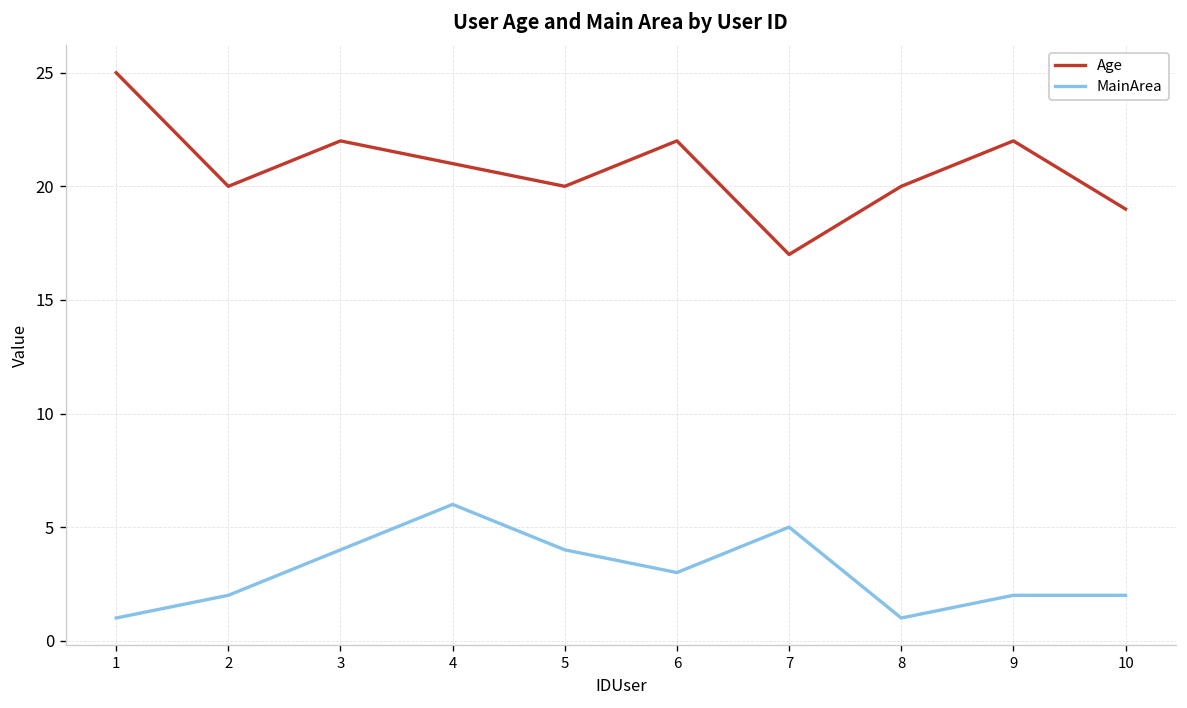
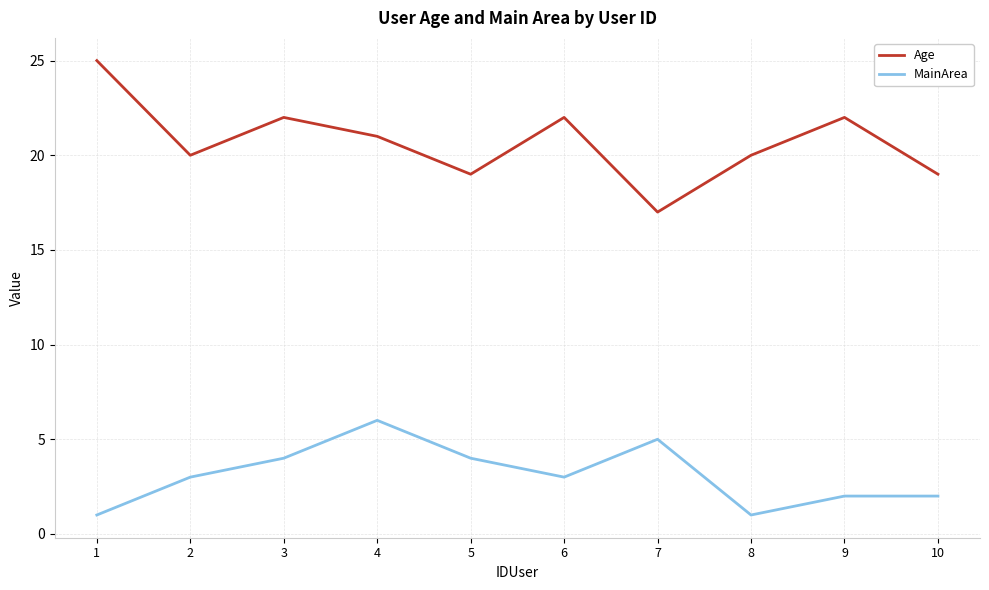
MainArea, 2: 2 -> 3
Age, 5: 20 -> 19
